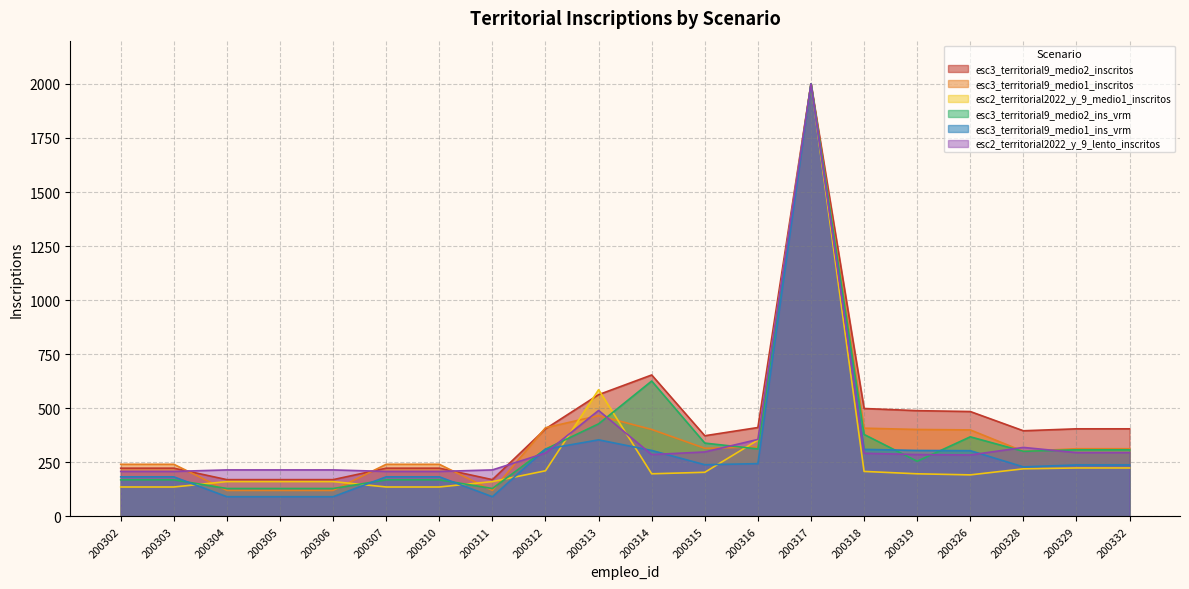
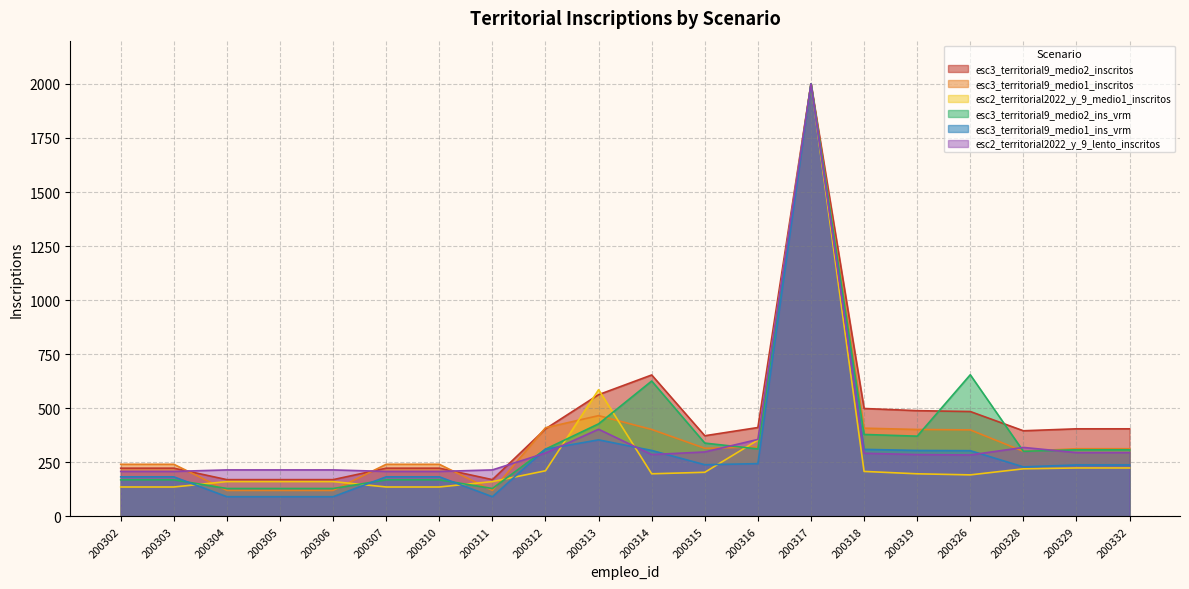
esc2_territorial2022_y_9_lento_inscritos, 200313: 490 -> 400
esc3_territorial9_medio2_ins_vrm, 200319: 260 -> 370
esc3_territorial9_medio2_ins_vrm, 200326: 370 -> 660
